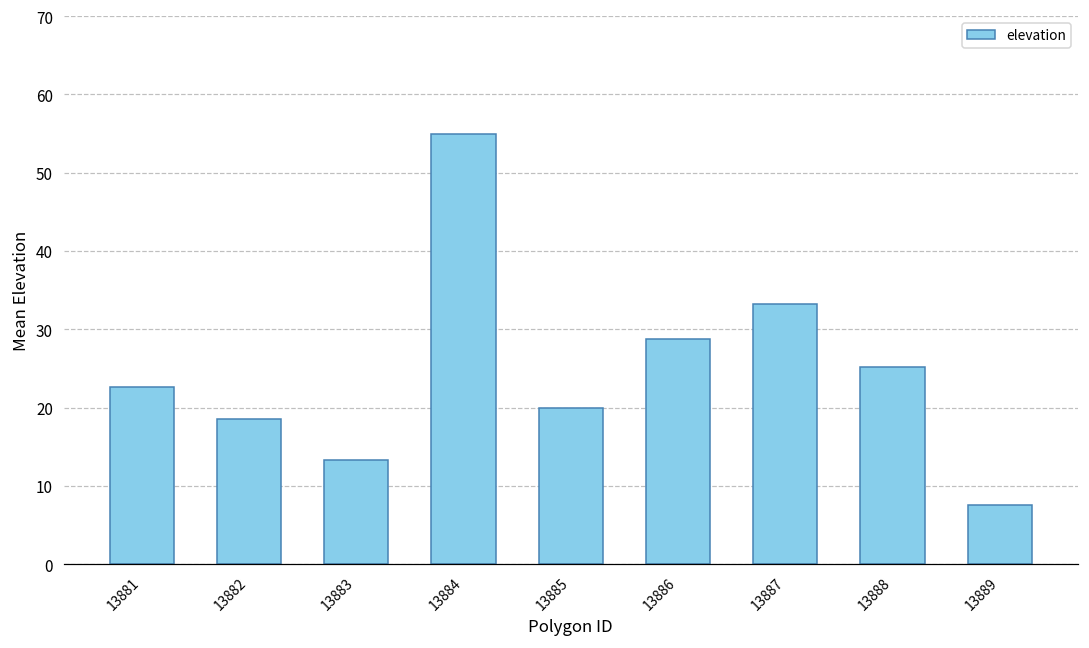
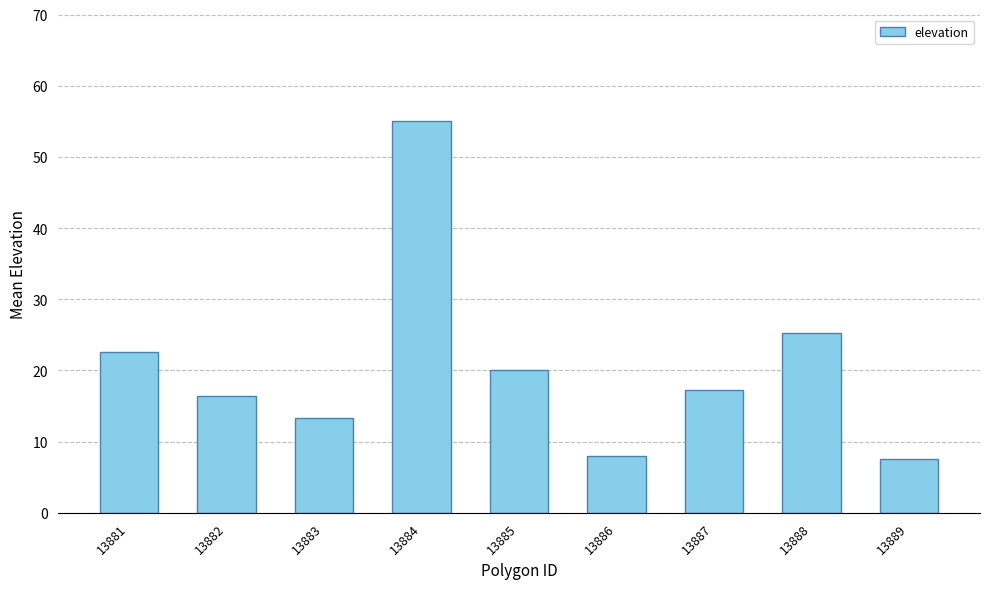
13882: 19 -> 16
13886: 29 -> 8
13887: 33 -> 17
